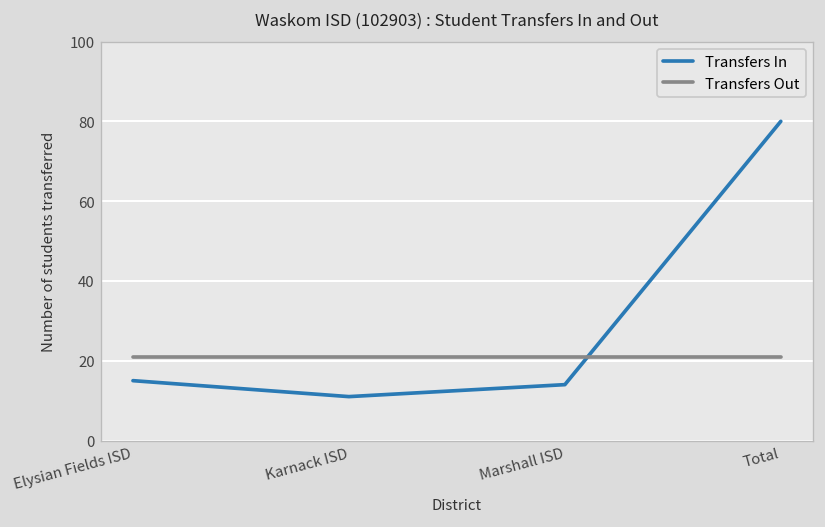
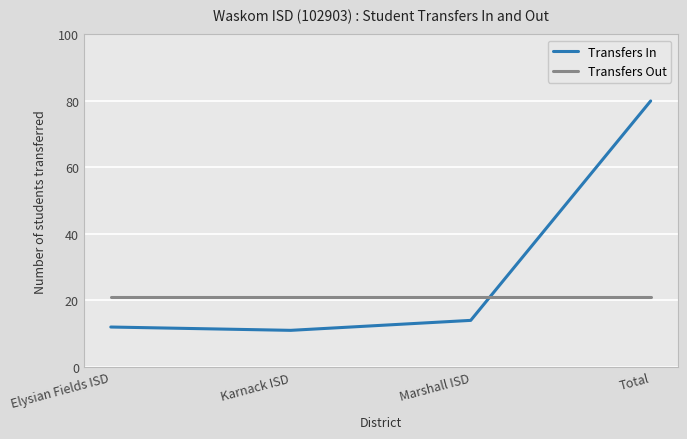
Transfers In, Elysian Fields ISD: 15 -> 12
